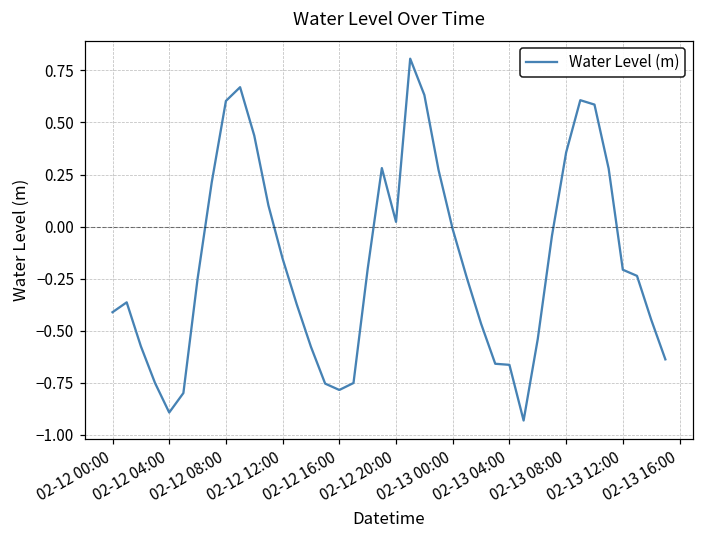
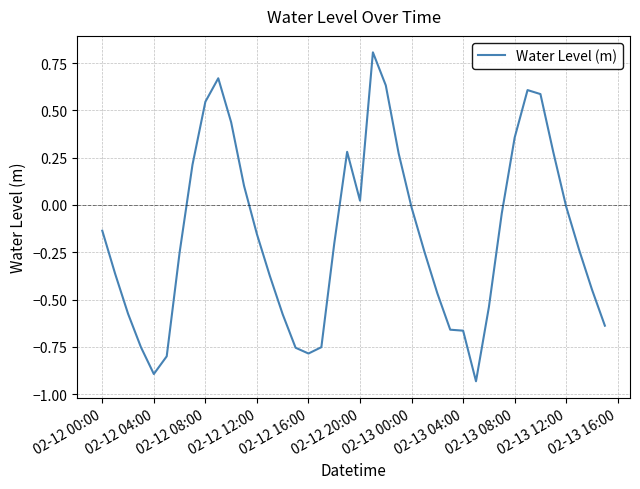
02-12 00:00: -0.41 -> -0.14
02-12 08:00: 0.60 -> 0.55
02-13 12:00: -0.21 -> -0.01
